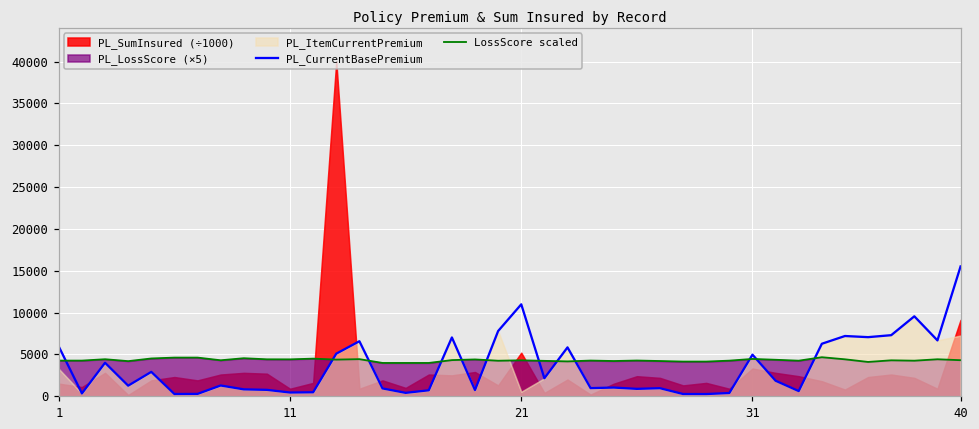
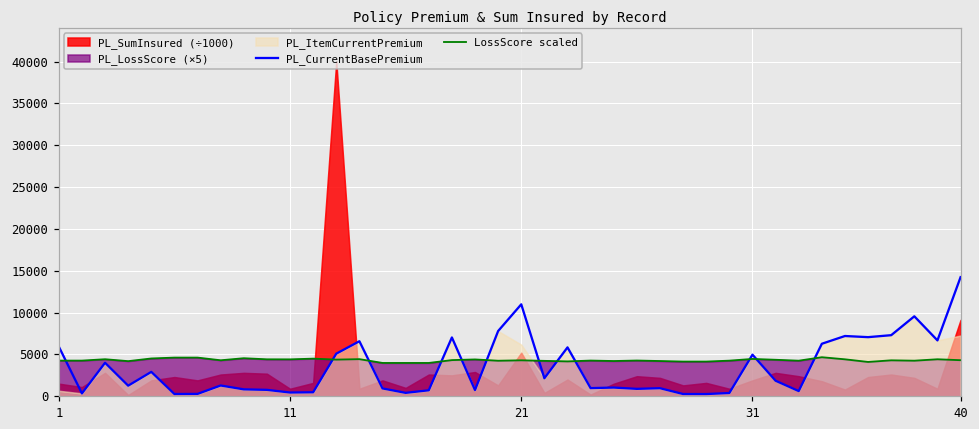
PL_ItemCurrentPremium, 1: 3000 -> 1000
PL_ItemCurrentPremium, 21: 1000 -> 6000
PL_SumInsured (÷1000), 31: 3000 -> 2000
PL_CurrentBasePremium, 40: 16000 -> 14000
